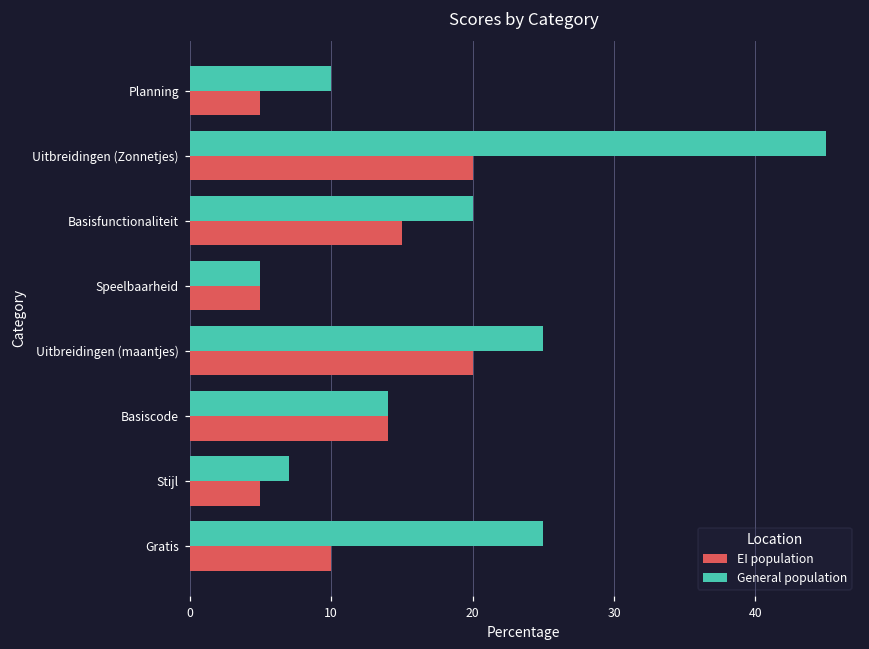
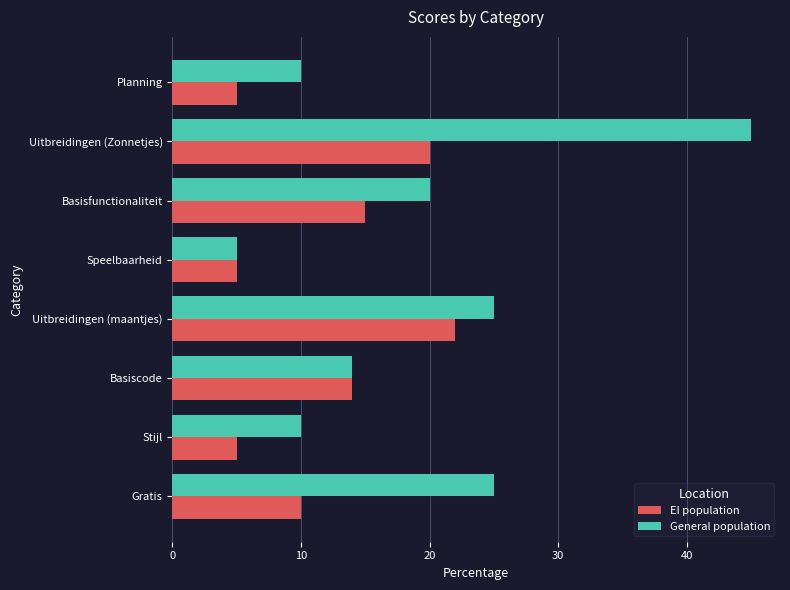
EI population, Uitbreidingen (maantjes): 20 -> 22
General population, Stijl: 7 -> 10
